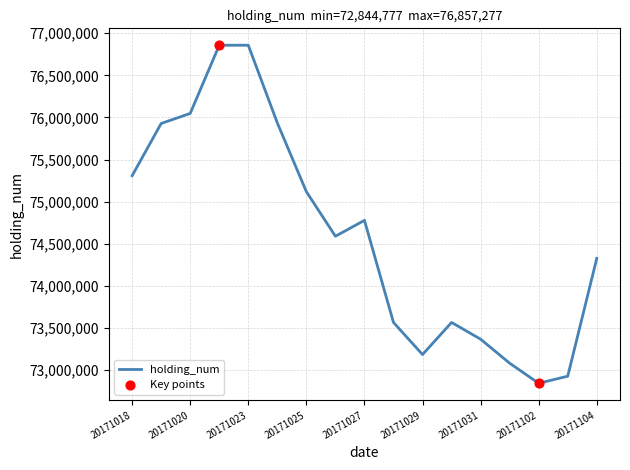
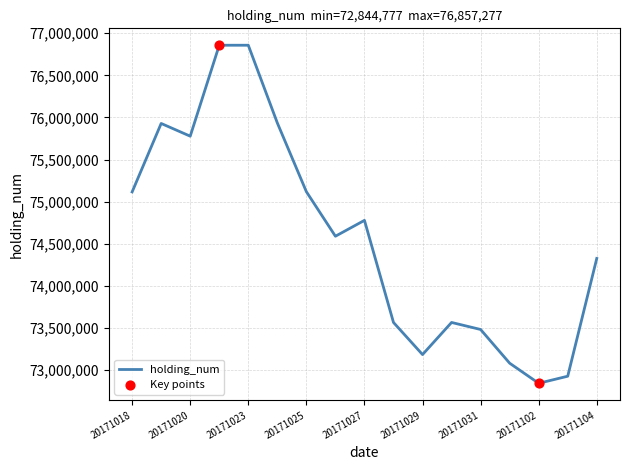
holding_num, 20171018: 75,300,000 -> 75,100,000
holding_num, 20171020: 76,000,000 -> 75,800,000
holding_num, 20171031: 73,400,000 -> 73,500,000
